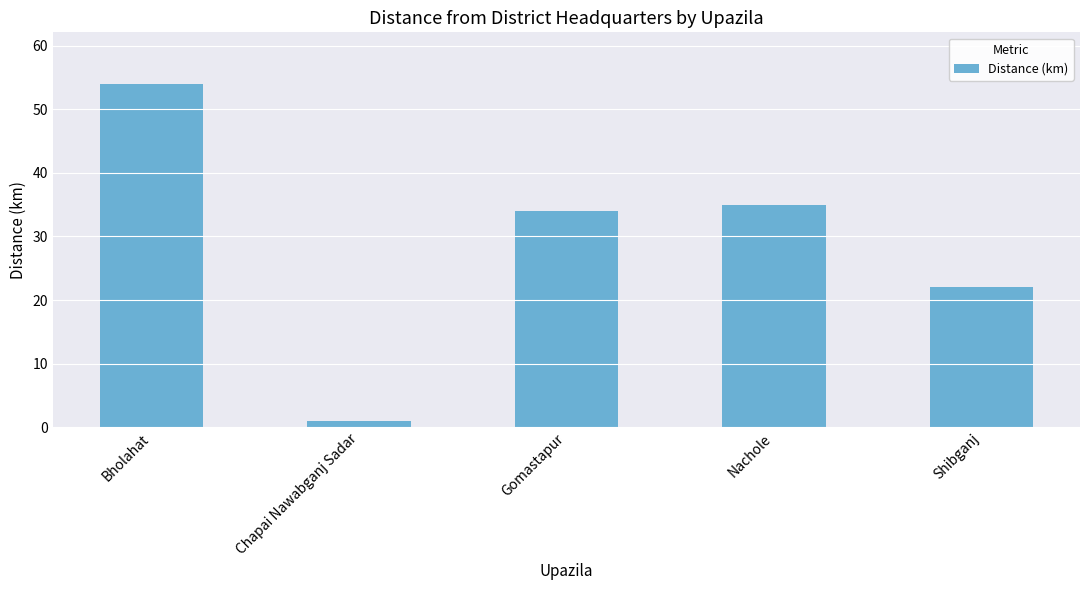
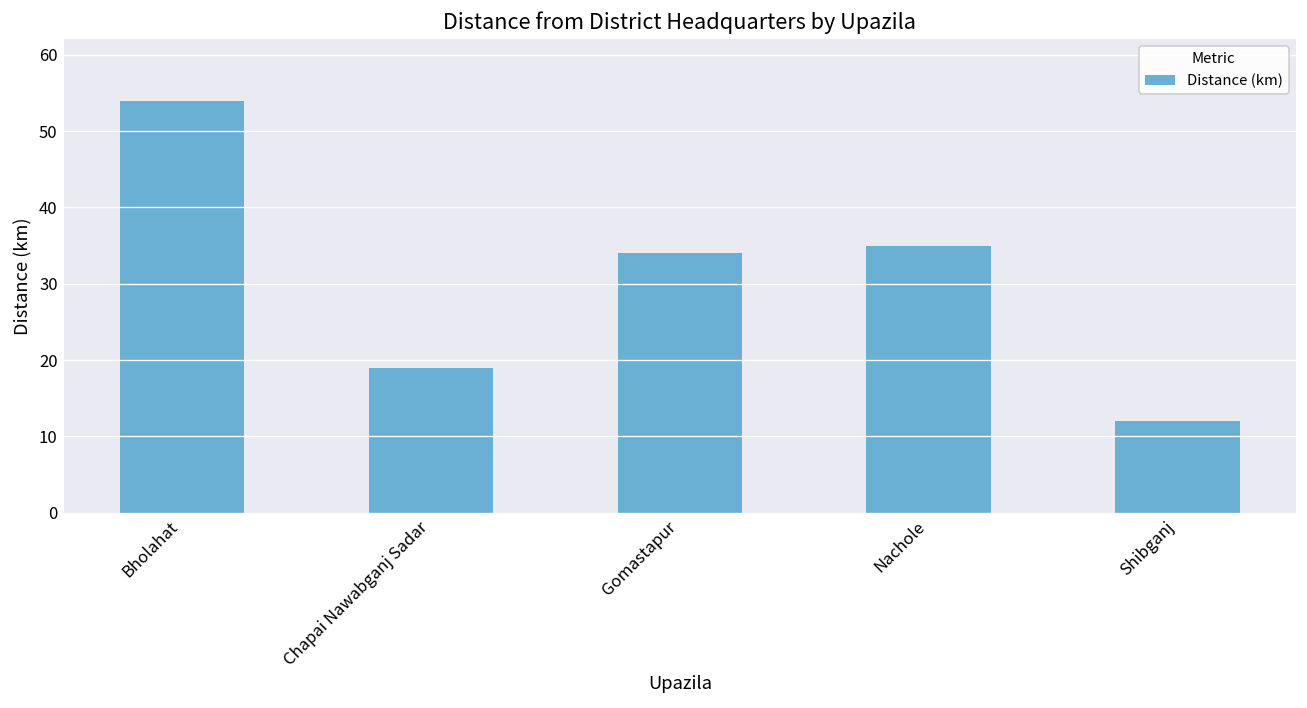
Chapai Nawabganj Sadar: 1 -> 19
Shibganj: 22 -> 12
